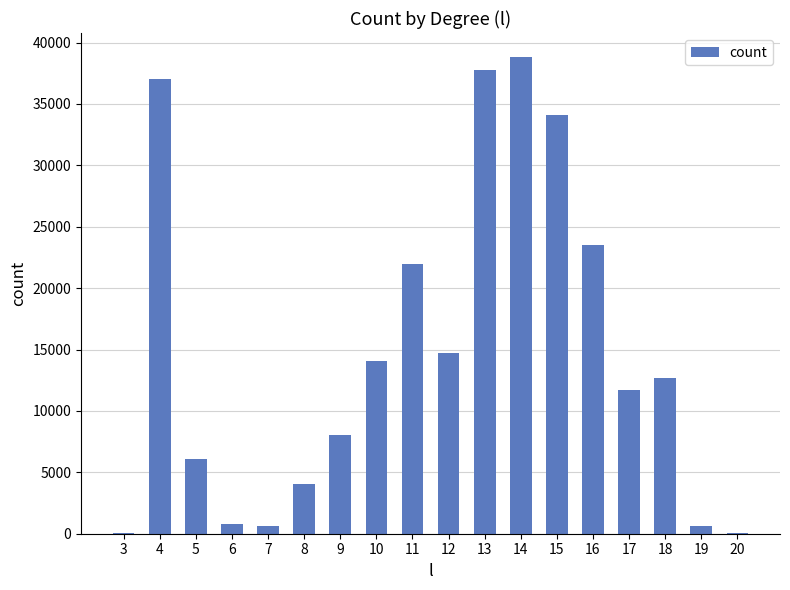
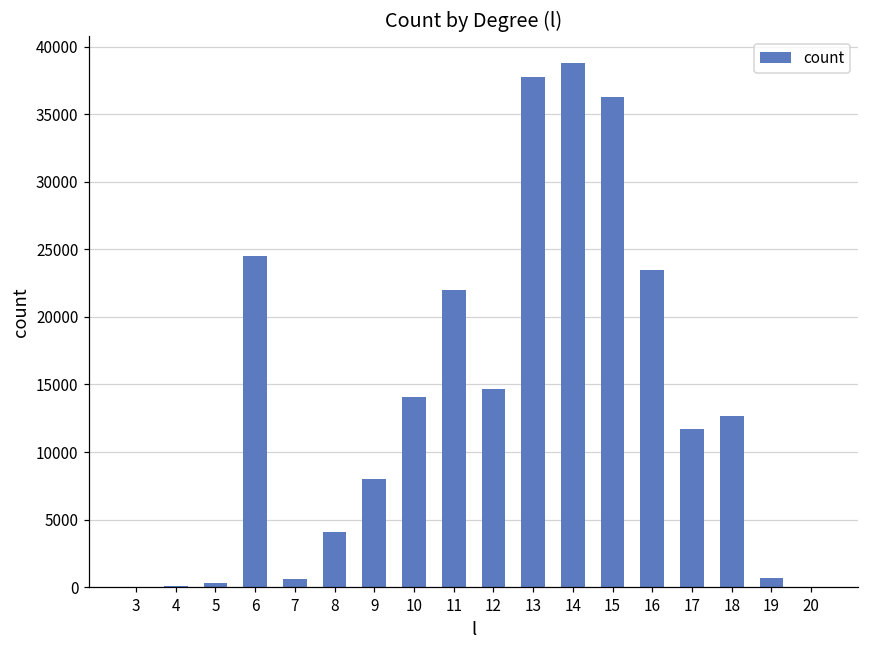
4: 37000 -> 100
5: 6100 -> 300
6: 800 -> 24500
15: 34100 -> 36300
